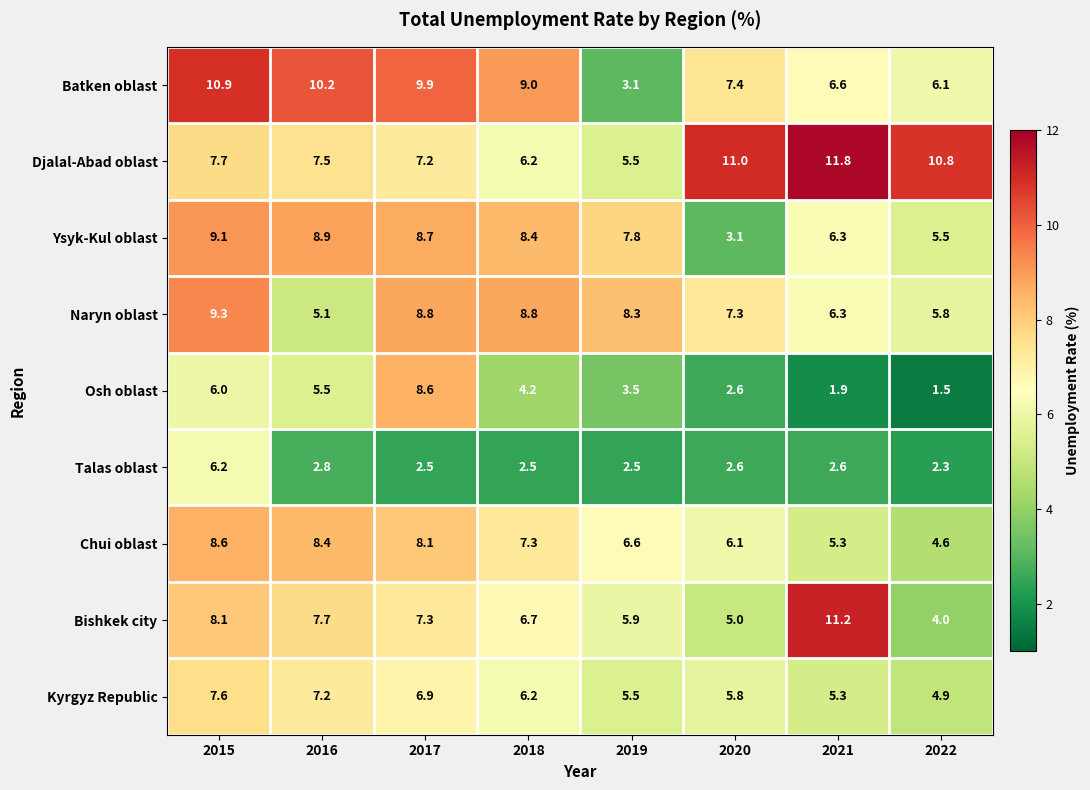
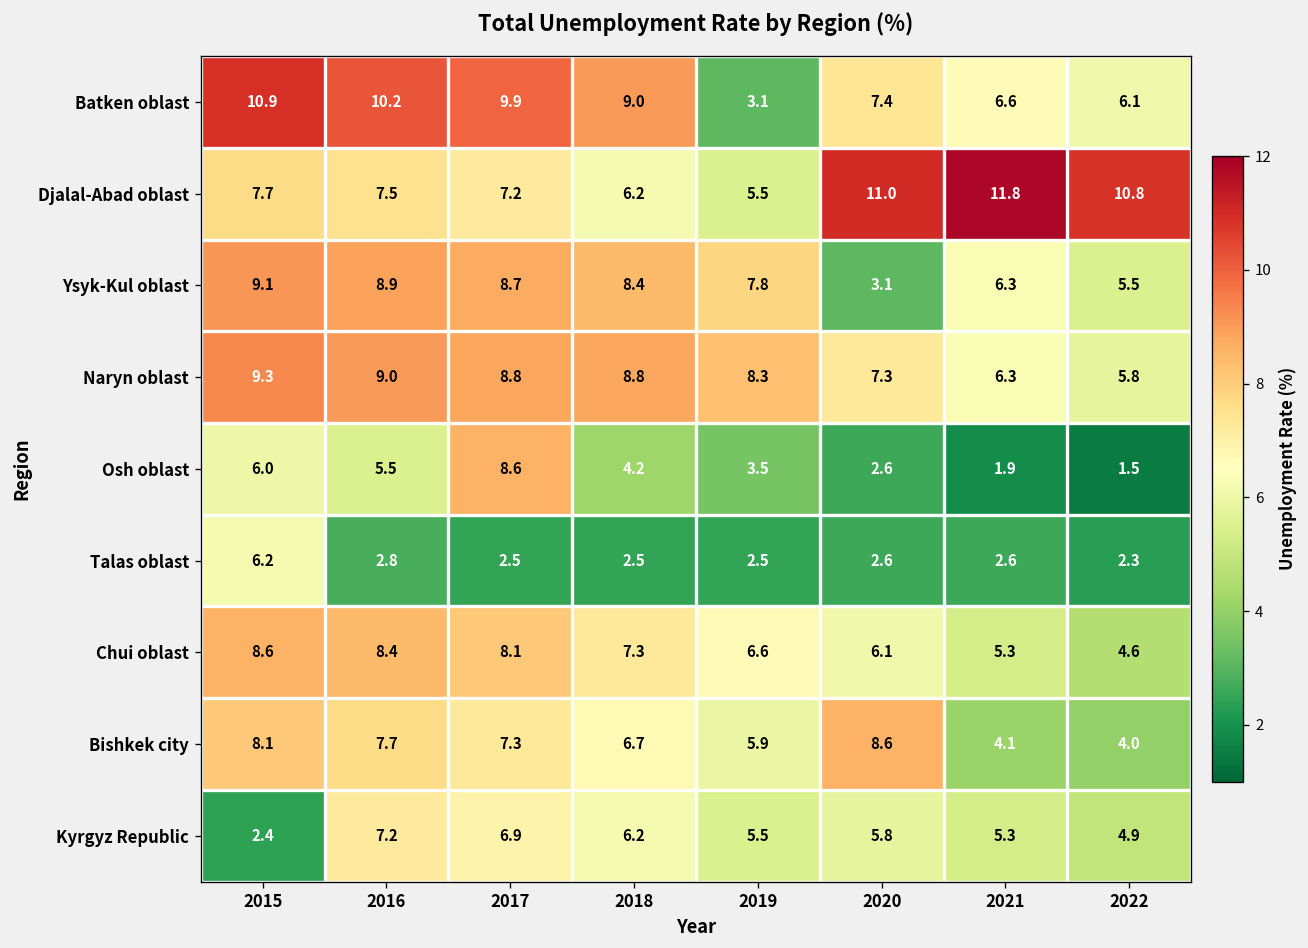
Naryn oblast, 2016: 5.1 -> 9.0
Bishkek city, 2020: 5.0 -> 8.6
Bishkek city, 2021: 11.2 -> 4.1
Kyrgyz Republic, 2015: 7.6 -> 2.4
